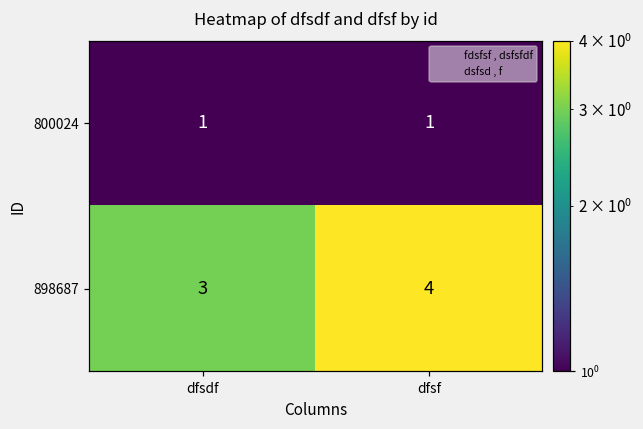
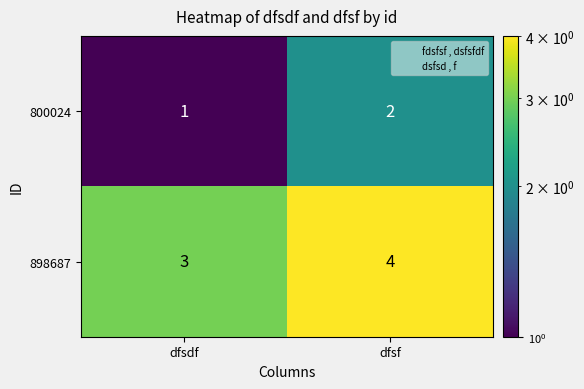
800024, dfsf: 1 -> 2
